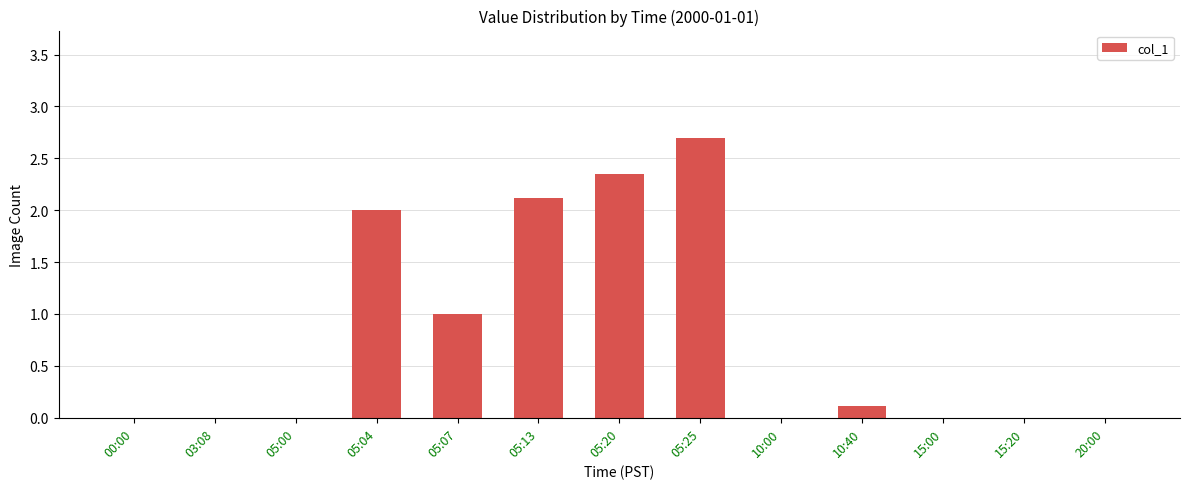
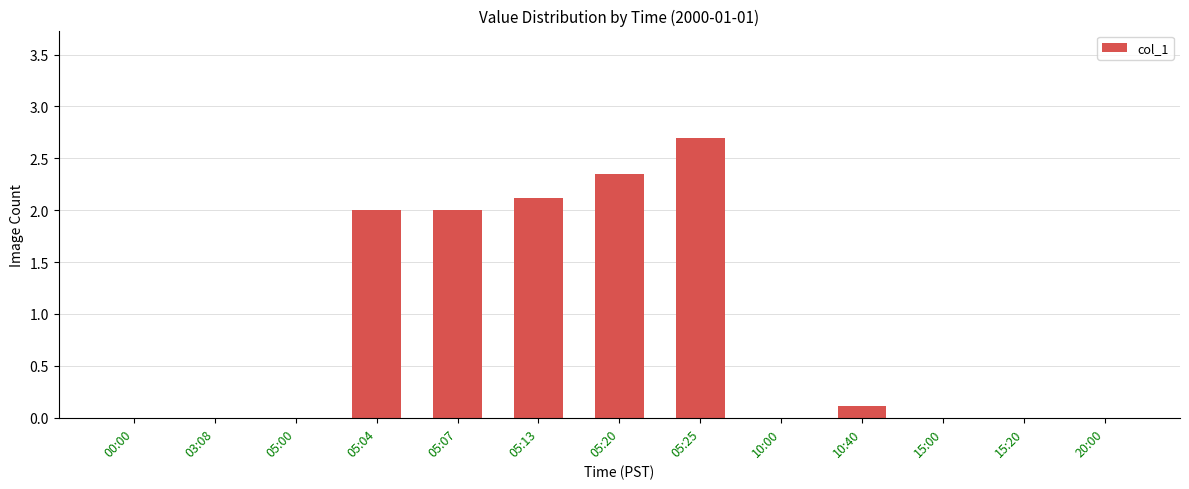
05:07: 1 -> 2
